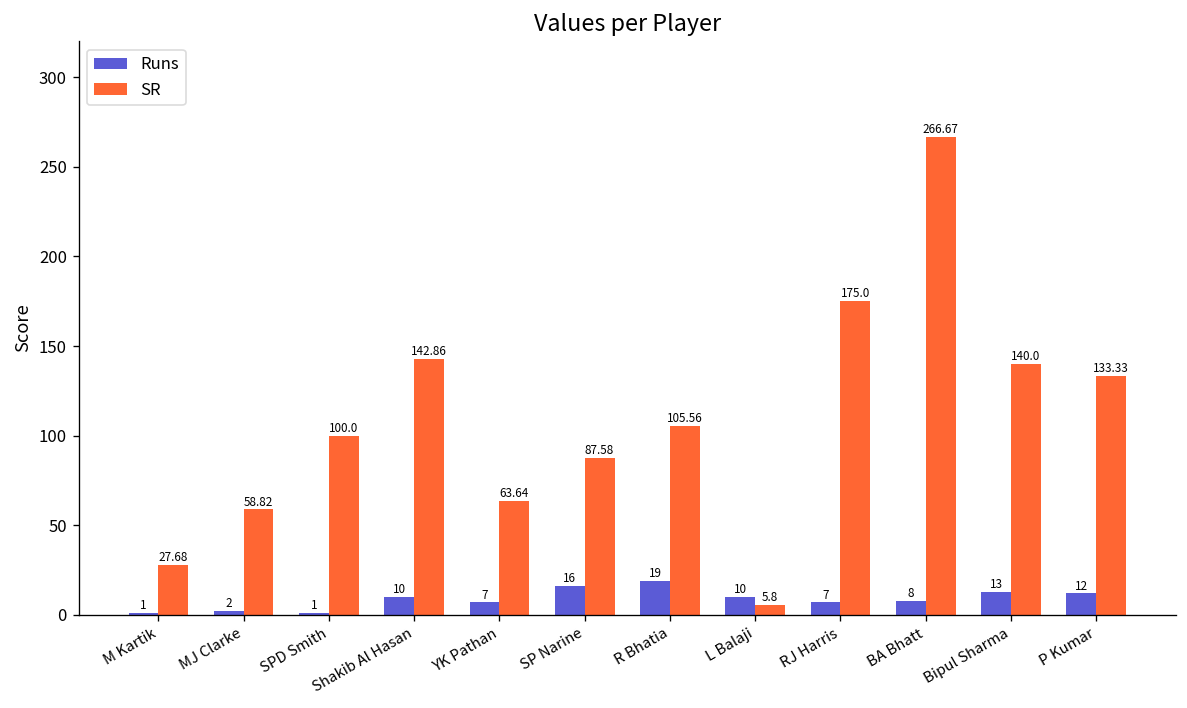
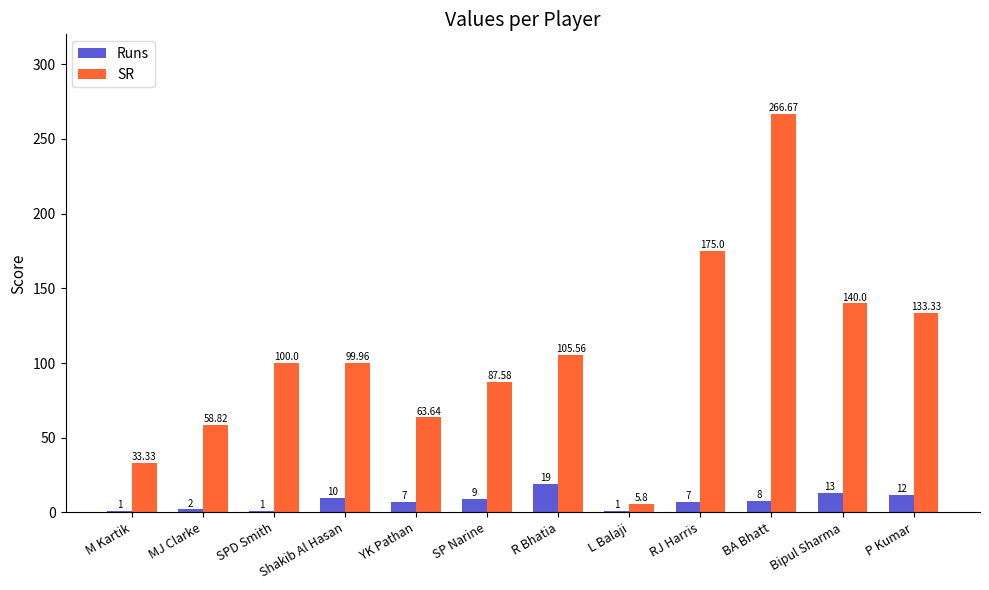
SR, M Kartik: 27.68 -> 33.33
SR, Shakib Al Hasan: 142.86 -> 99.96
Runs, SP Narine: 16 -> 9
Runs, L Balaji: 10 -> 1
